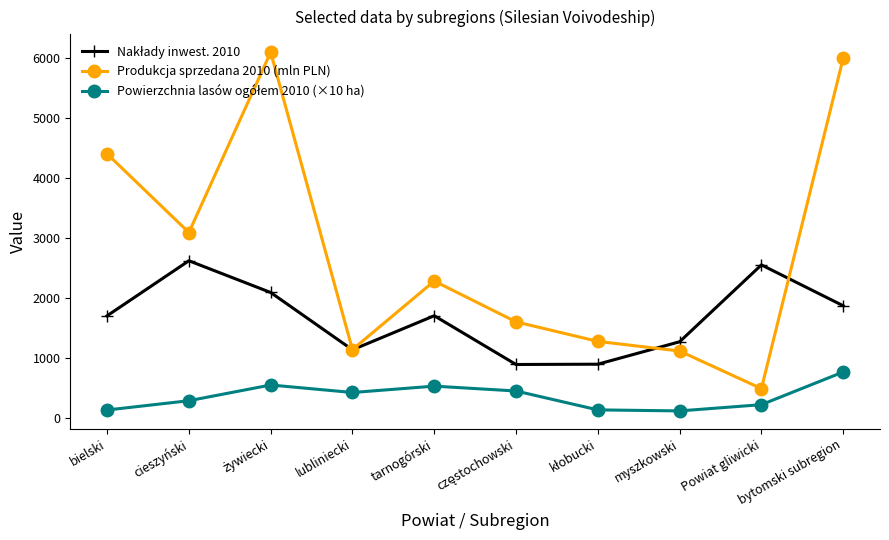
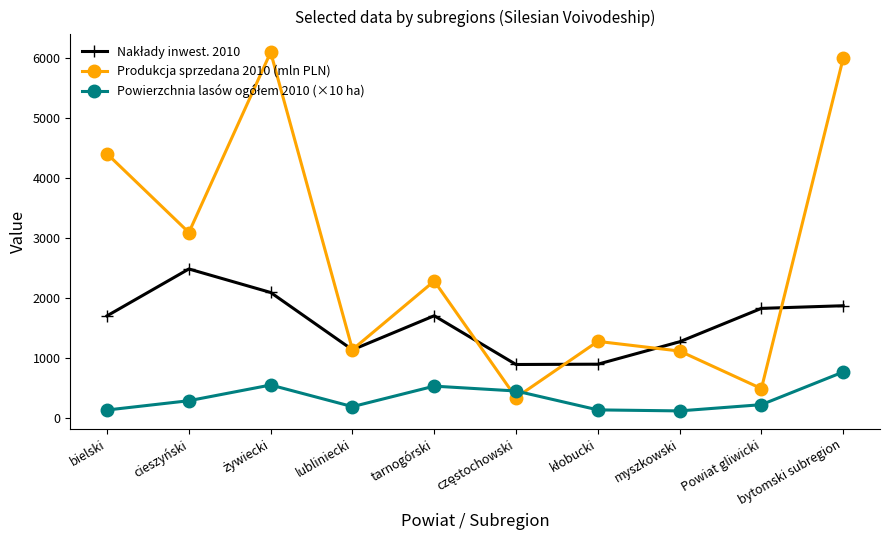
Nakłady inwest. 2010, cieszyński: 2600 -> 2500
Powierzchnia lasów ogółem 2010 (×10 ha), lubliniecki: 400 -> 200
Produkcja sprzedana 2010 (mln PLN), częstochowski: 1600 -> 300
Nakłady inwest. 2010, Powiat gliwicki: 2600 -> 1800
